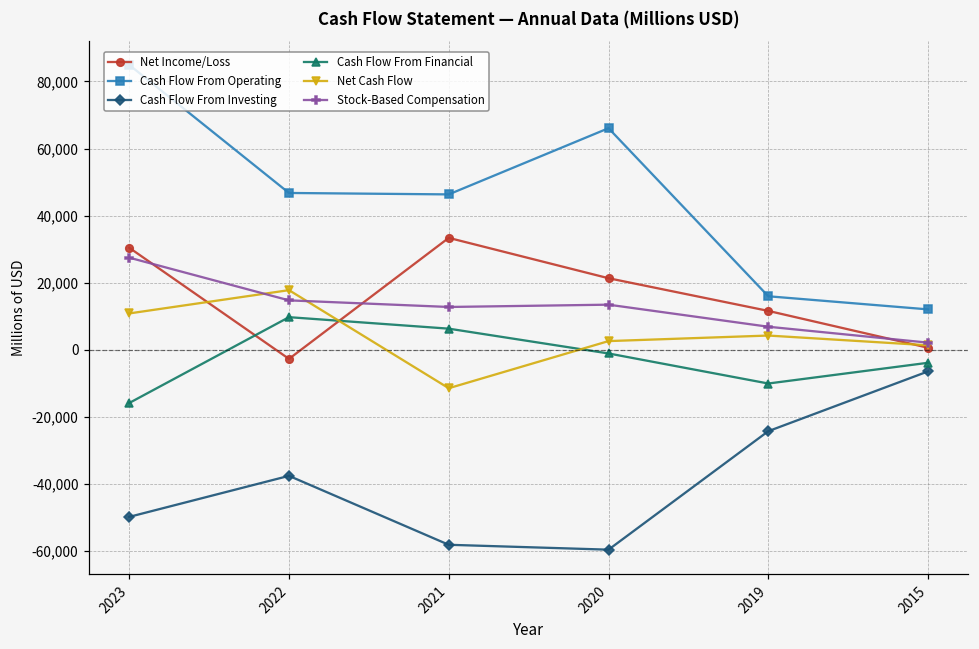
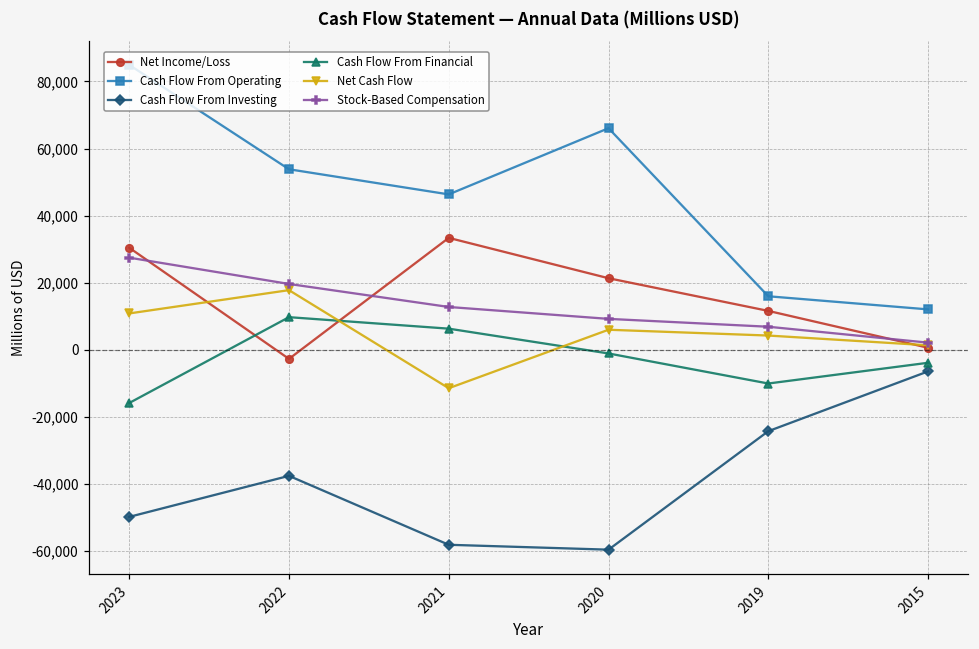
Cash Flow From Operating, 2022: 47,000 -> 54,000
Stock-Based Compensation, 2022: 15,000 -> 20,000
Net Cash Flow, 2020: 3,000 -> 6,000
Stock-Based Compensation, 2020: 13,000 -> 9,000
